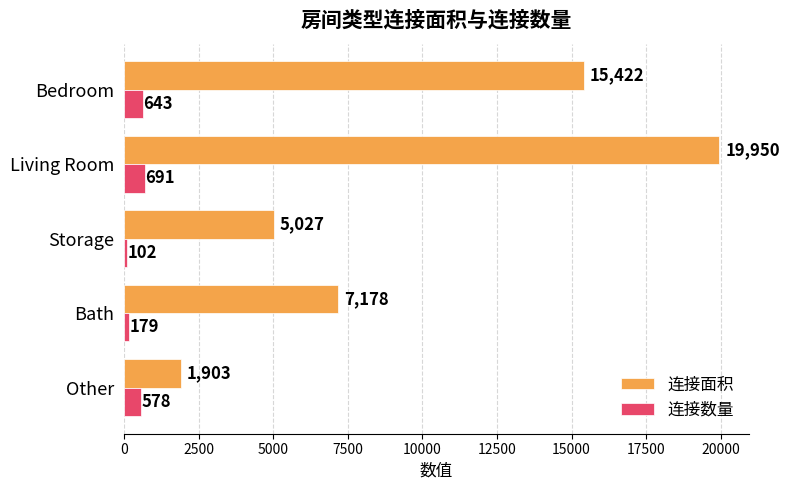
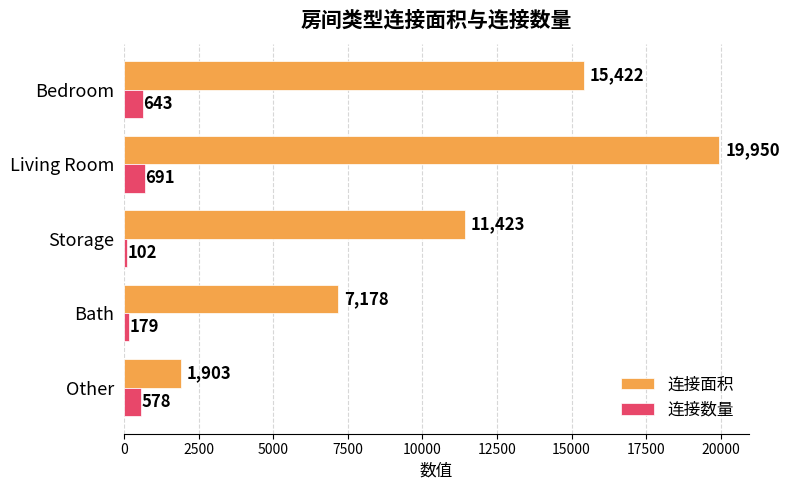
连接面积, Storage: 5,027 -> 11,423
